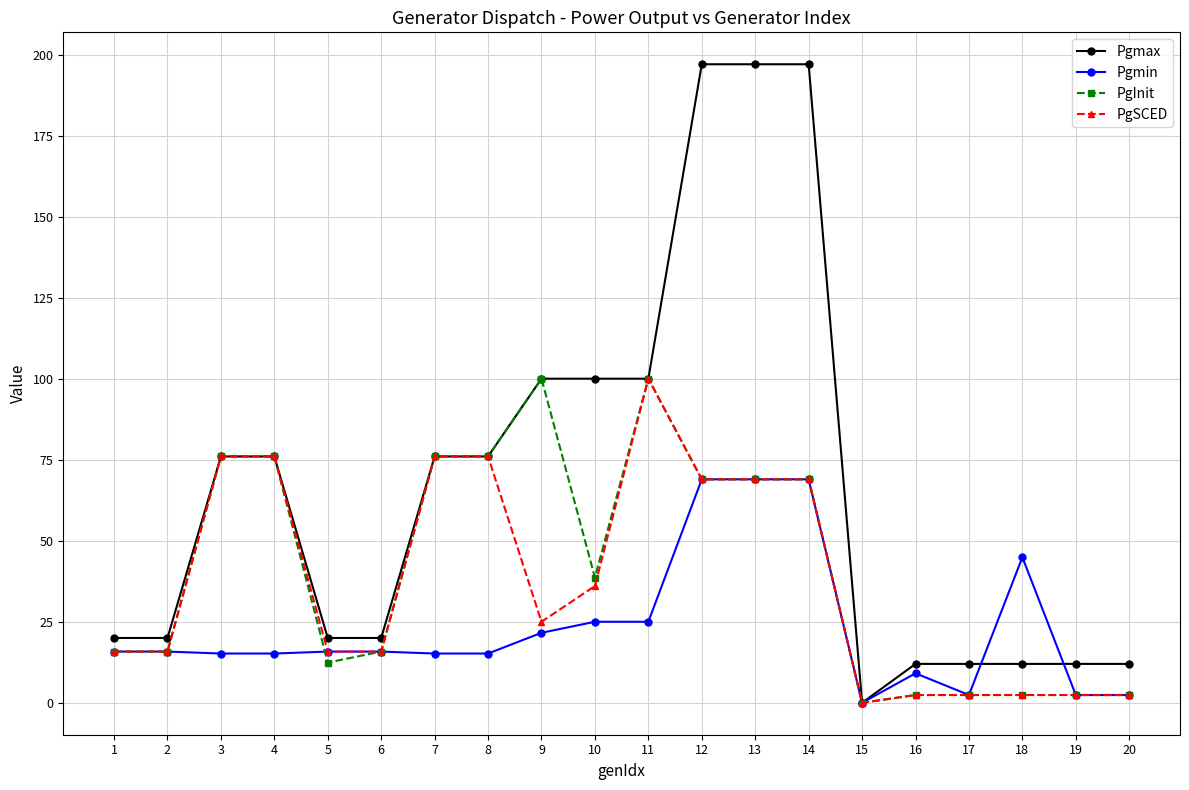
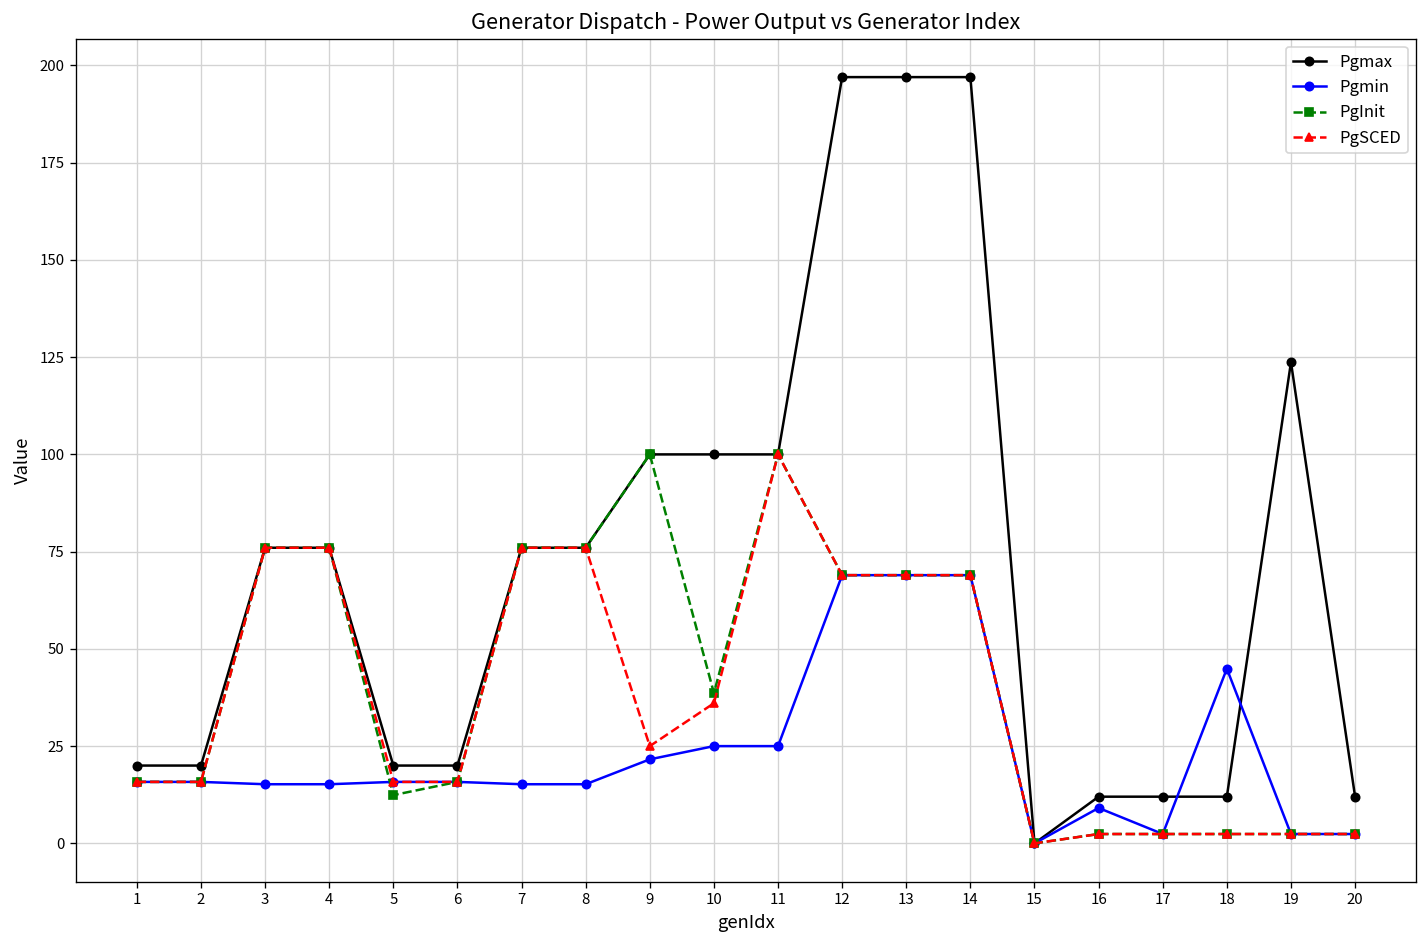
Pgmax, 19: 12 -> 124
